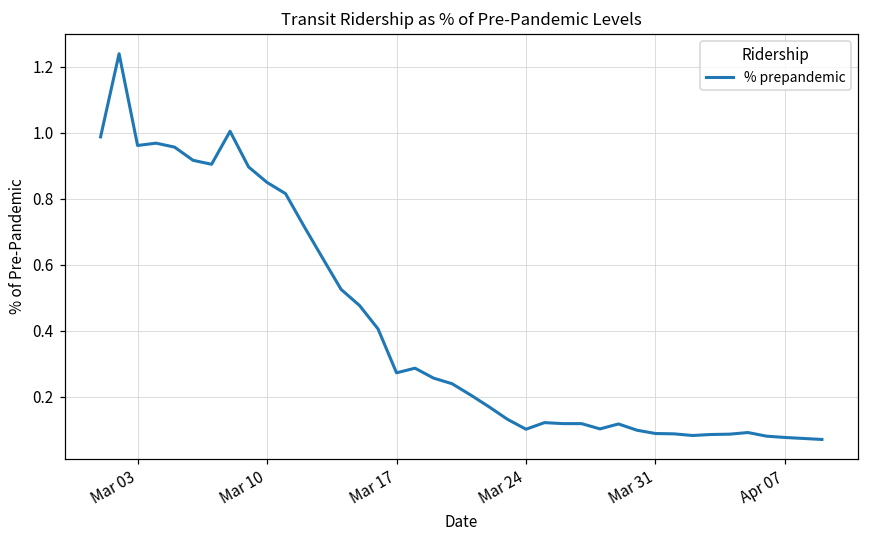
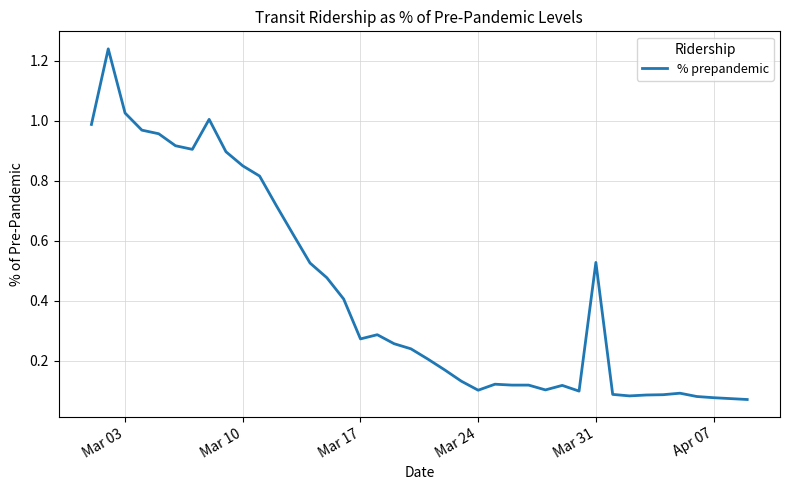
Mar 03: 0.96 -> 1.03
Mar 31: 0.09 -> 0.53
